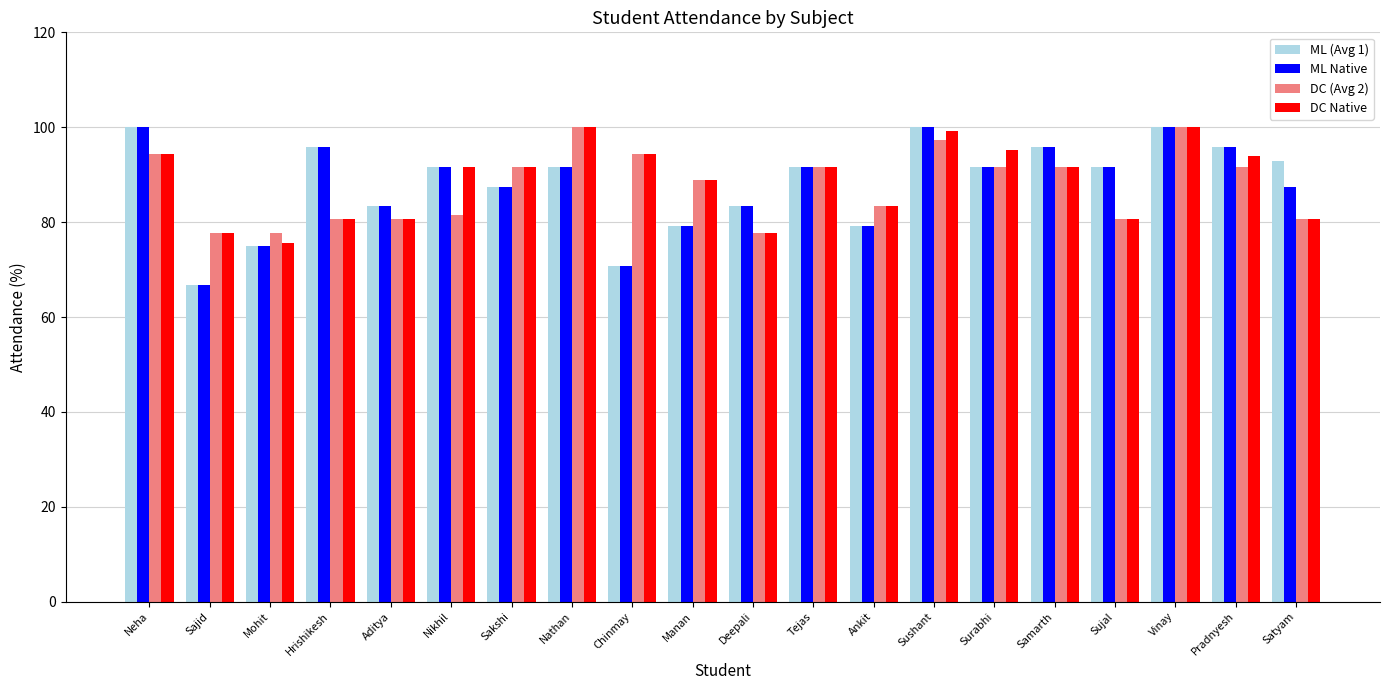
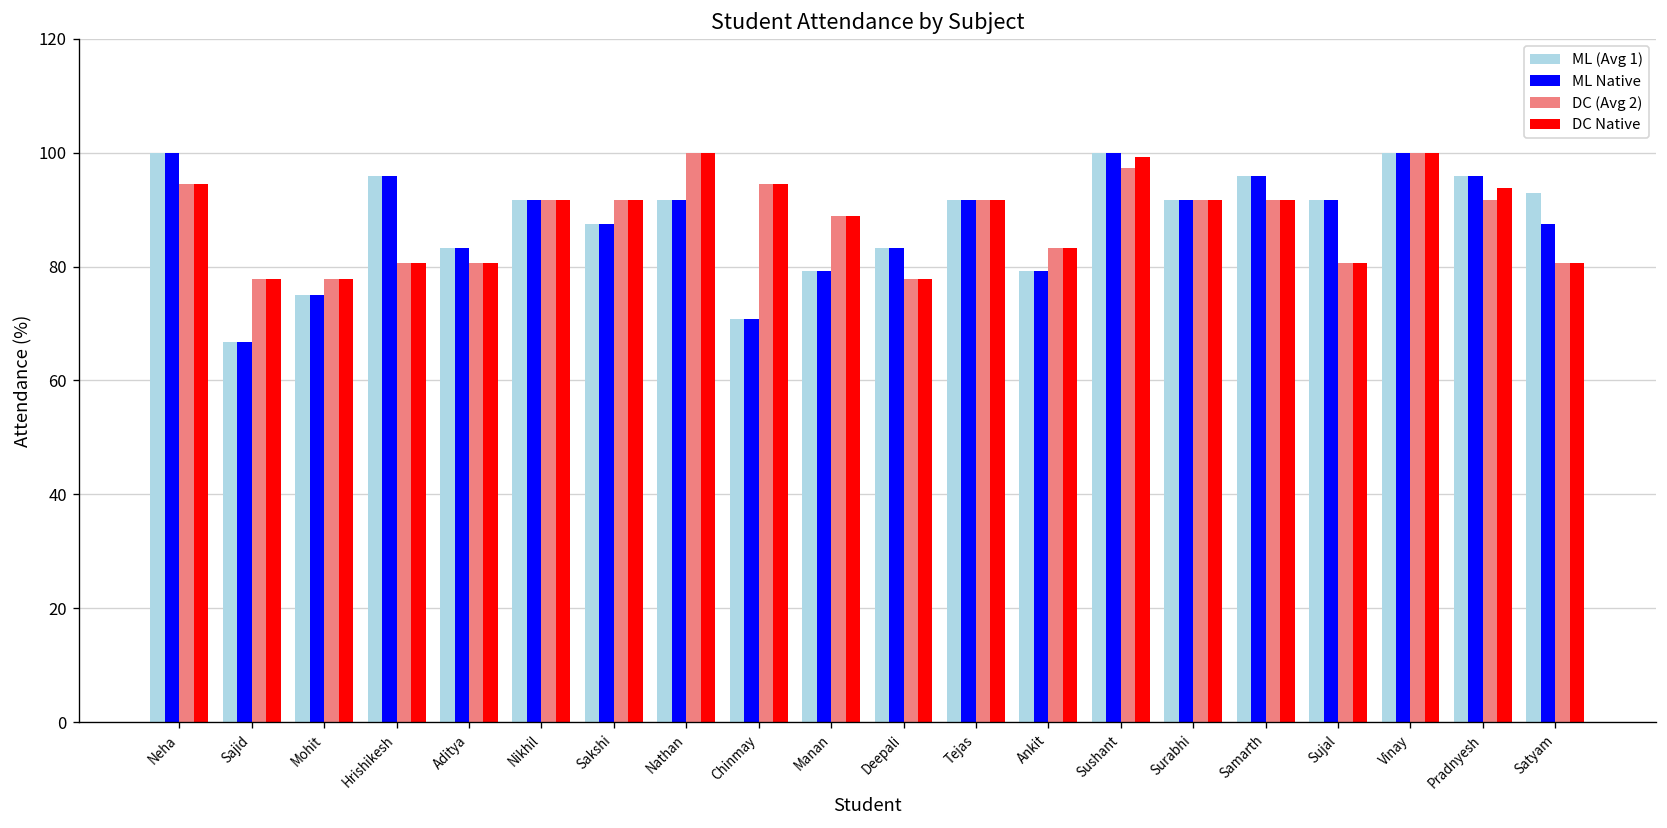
DC Native, Mohit: 76 -> 78
DC (Avg 2), Nikhil: 82 -> 92
DC Native, Surabhi: 95 -> 92
